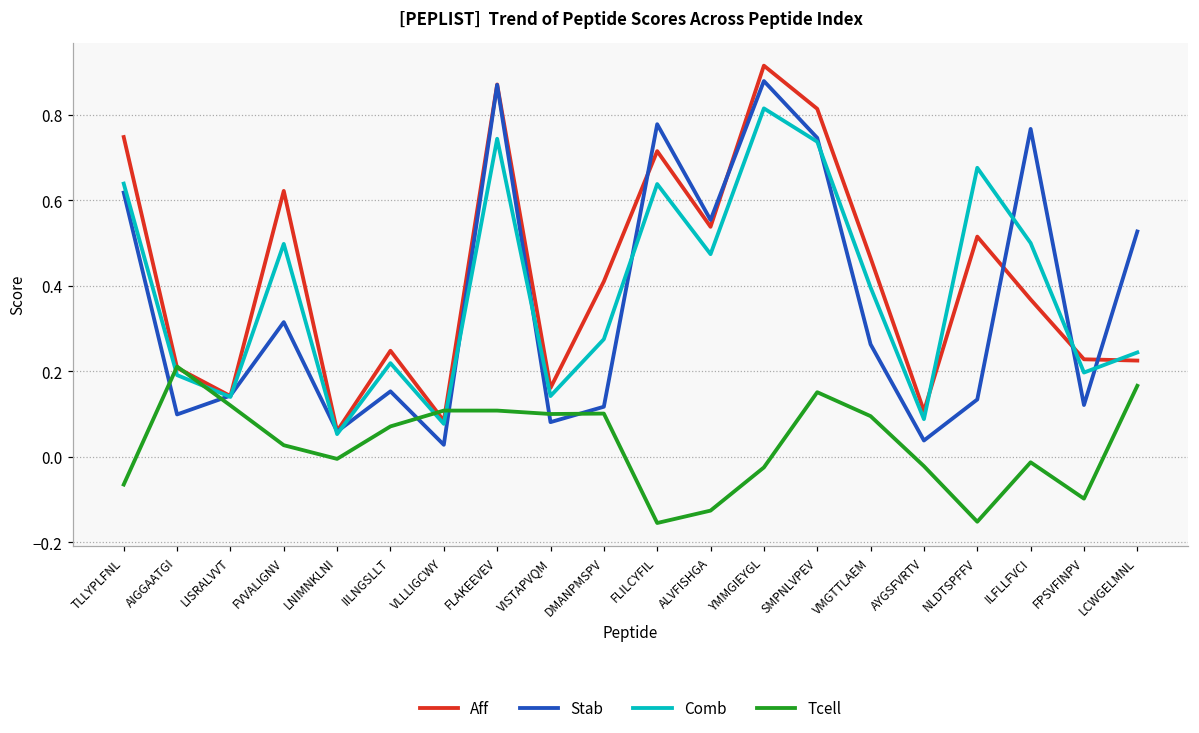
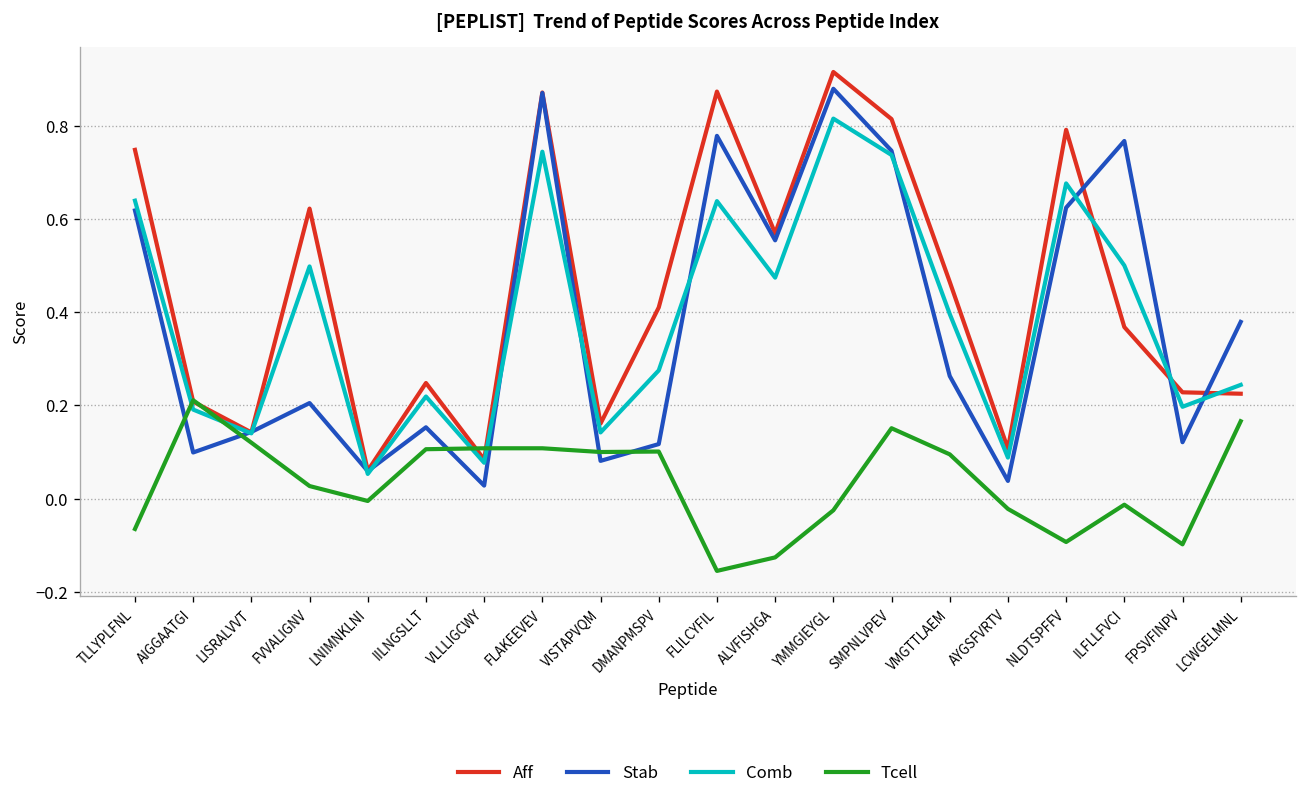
Stab, FVVALIGNV: 0.32 -> 0.21
Tcell, IILNGSLLT: 0.07 -> 0.11
Aff, FLILCYFIL: 0.72 -> 0.87
Aff, ALVFISHGA: 0.54 -> 0.57
Aff, NLDTSPFFV: 0.52 -> 0.79
Stab, NLDTSPFFV: 0.13 -> 0.62
Tcell, NLDTSPFFV: -0.15 -> -0.09
Stab, LCWGELMNL: 0.53 -> 0.38
